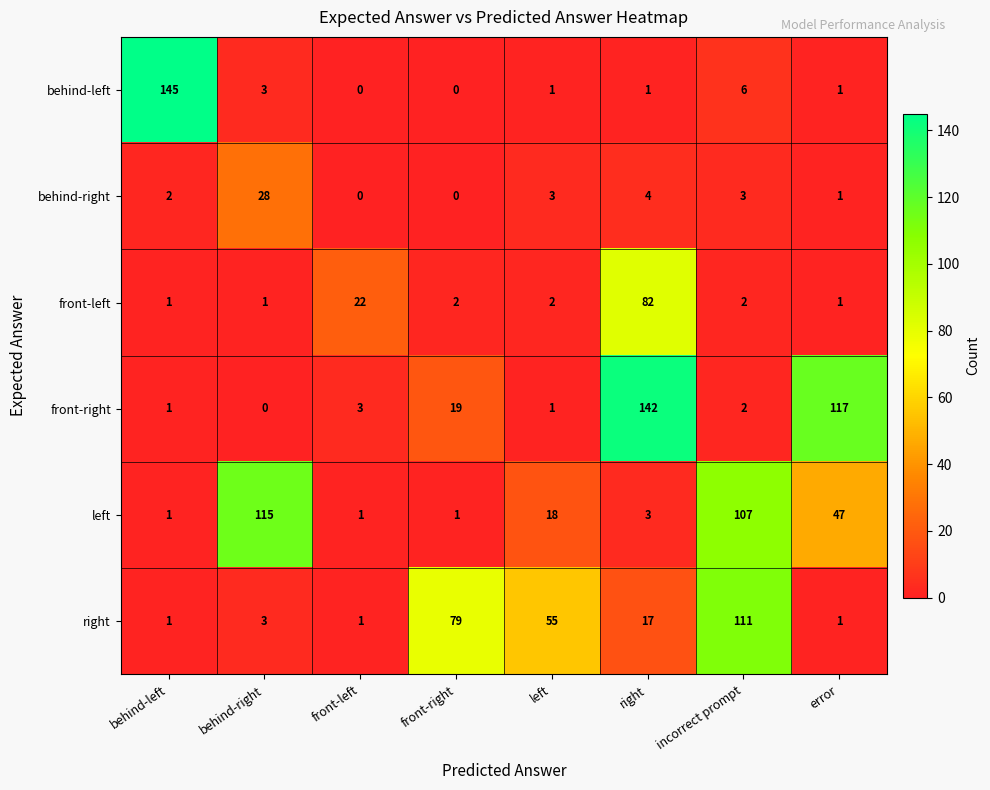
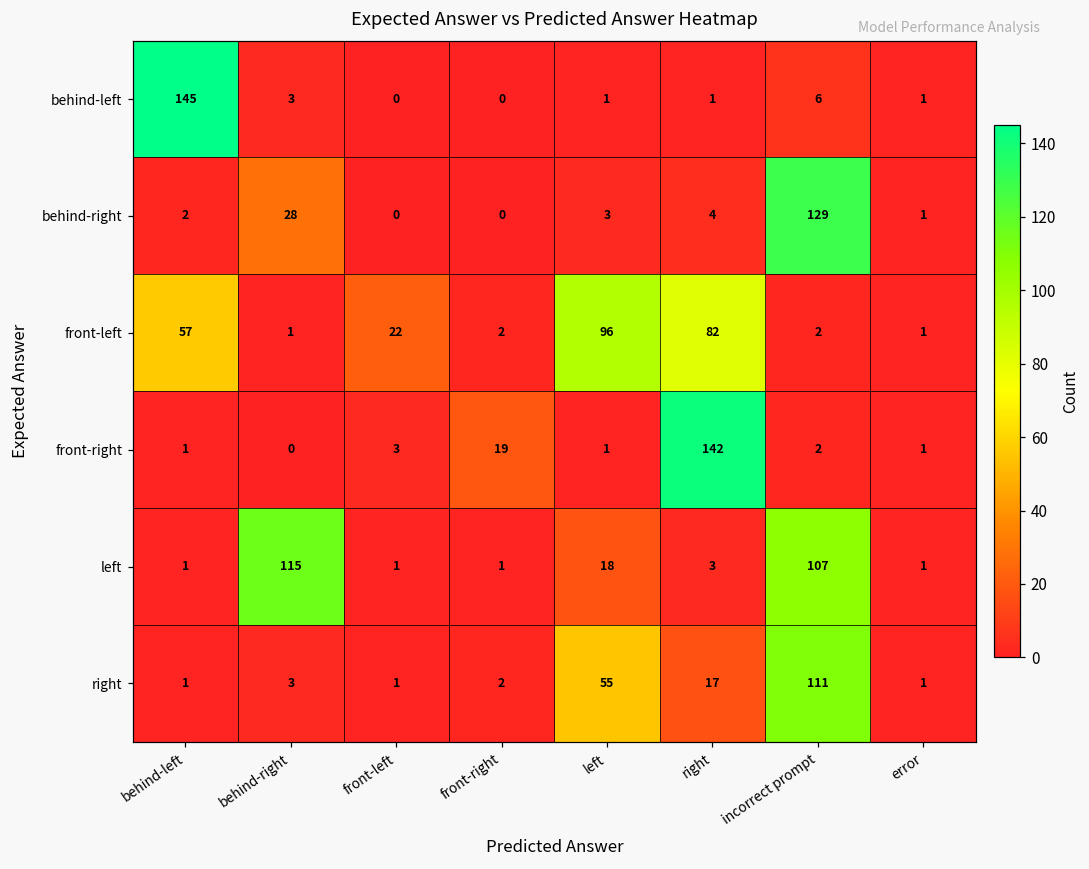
behind-right, incorrect prompt: 3 -> 129
front-left, behind-left: 1 -> 57
front-left, left: 2 -> 96
front-right, error: 117 -> 1
left, error: 47 -> 1
right, front-right: 79 -> 2
